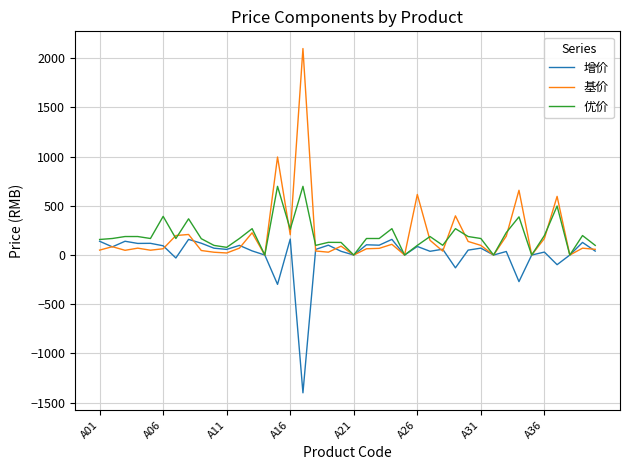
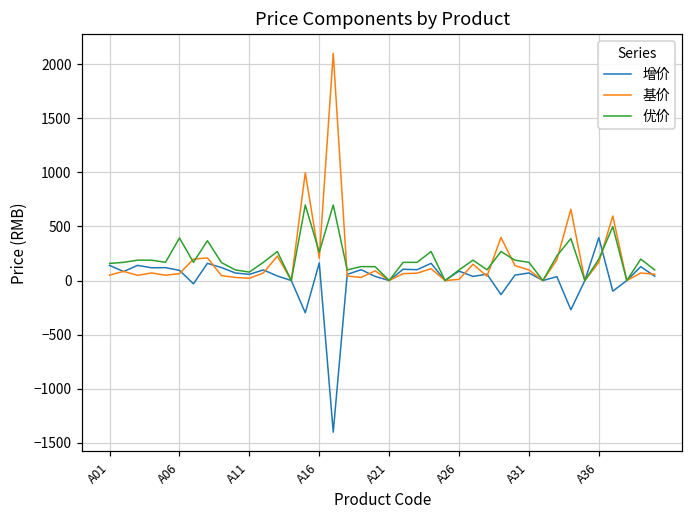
基价, A26: 600 -> 0
增价, A36: 0 -> 400
